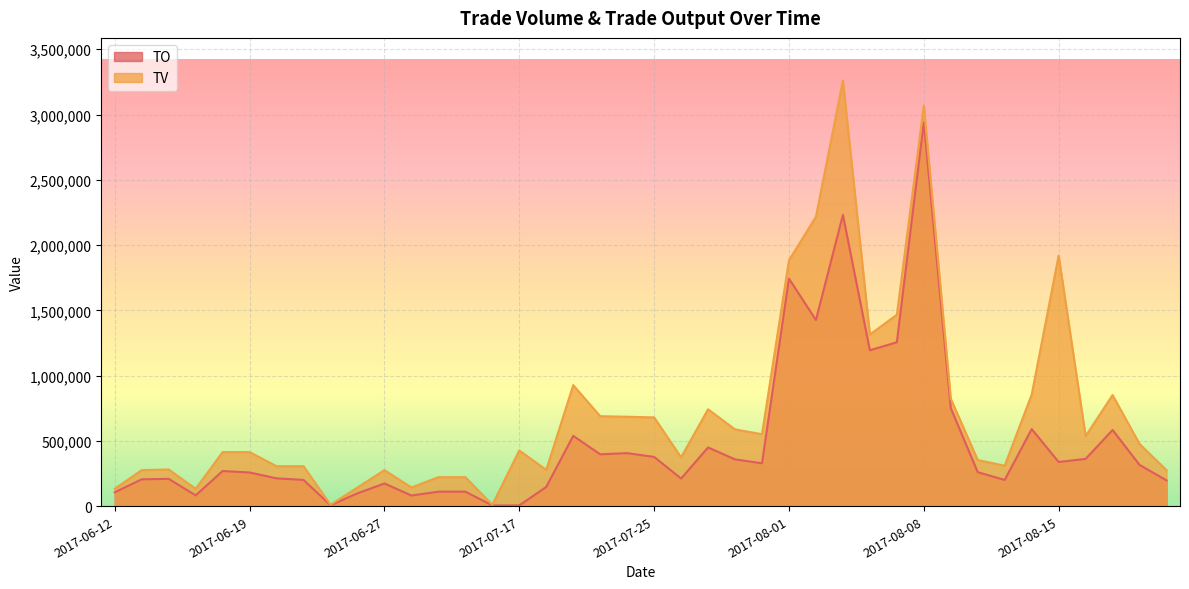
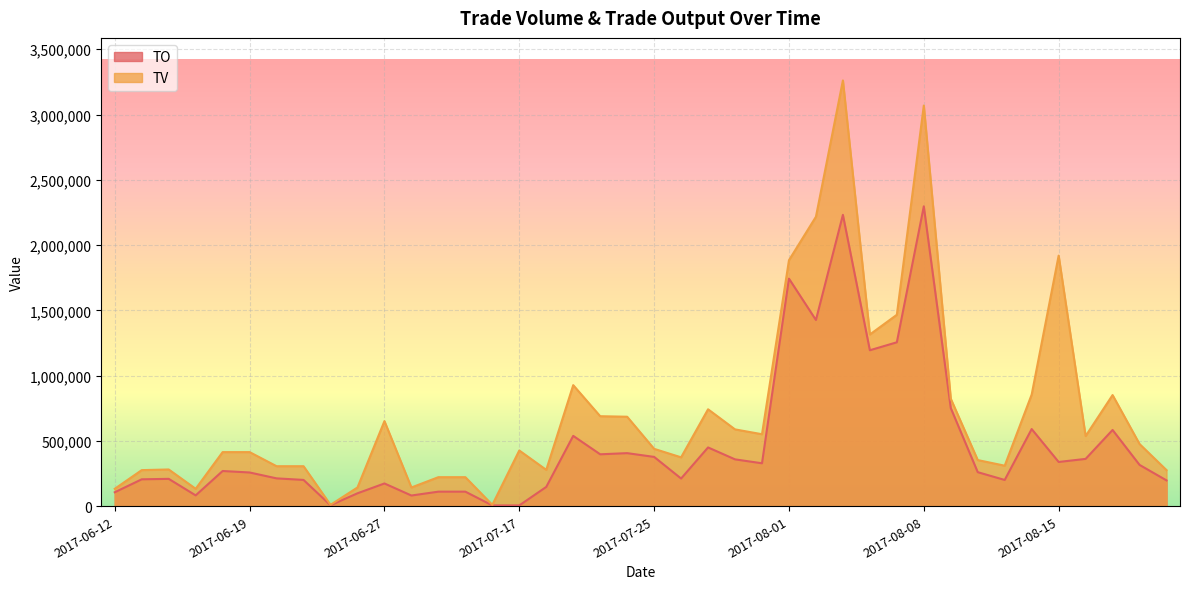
TV, 2017-06-27: 280,000 -> 650,000
TV, 2017-07-25: 680,000 -> 440,000
TO, 2017-08-08: 2,940,000 -> 2,300,000
